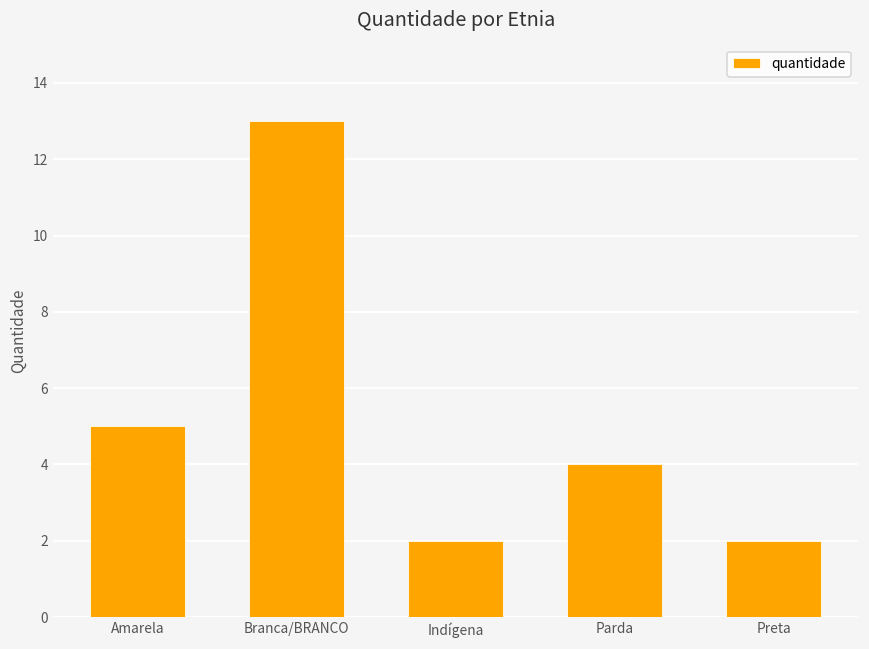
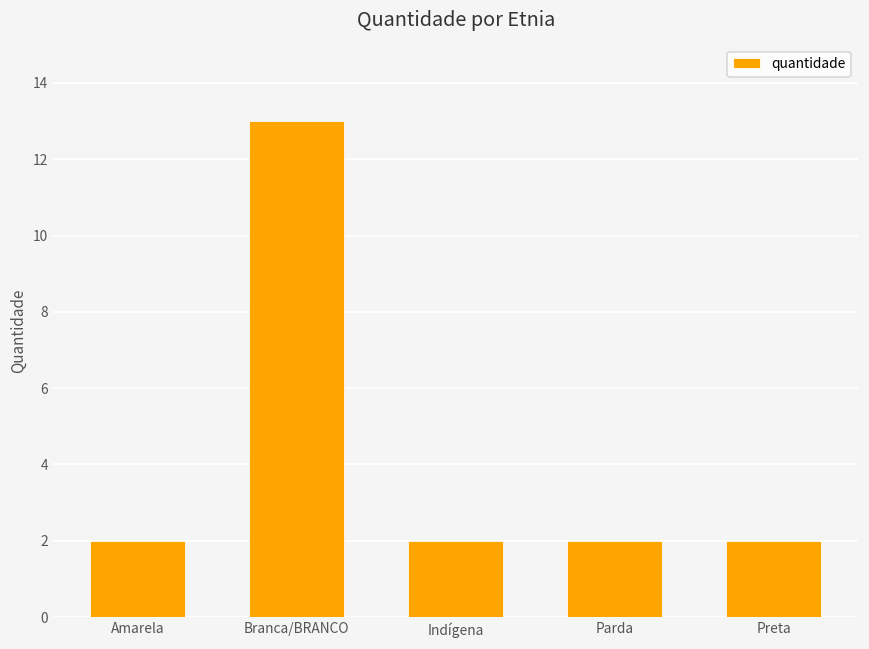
Amarela: 5 -> 2
Parda: 4 -> 2
